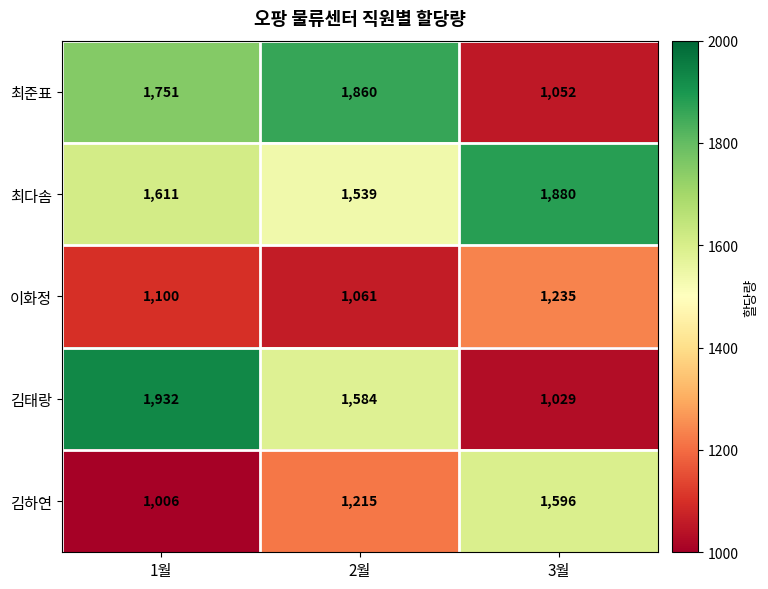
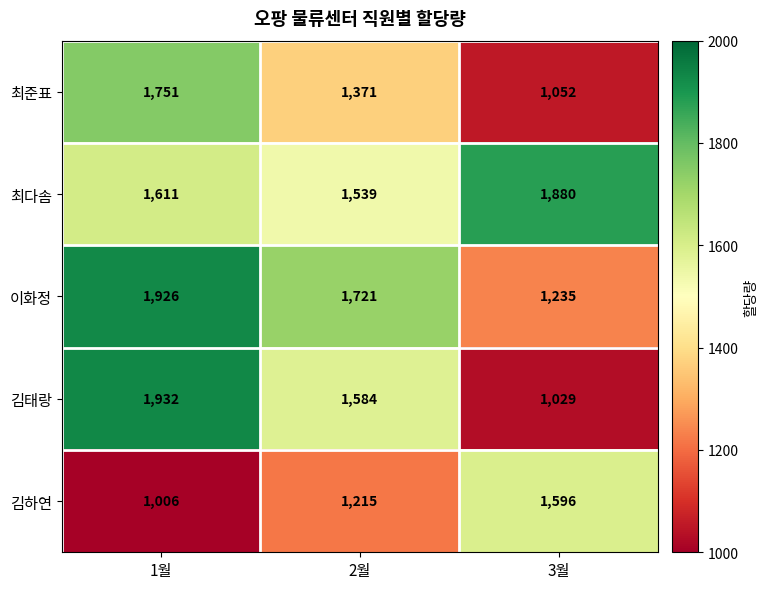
최준표, 2월: 1,860 -> 1,371
이화정, 1월: 1,100 -> 1,926
이화정, 2월: 1,061 -> 1,721
